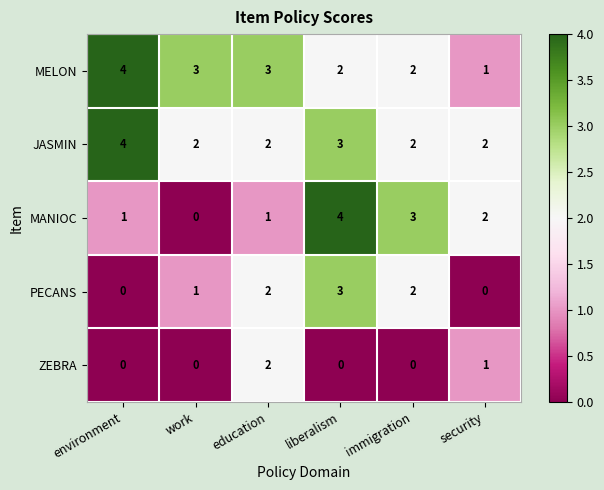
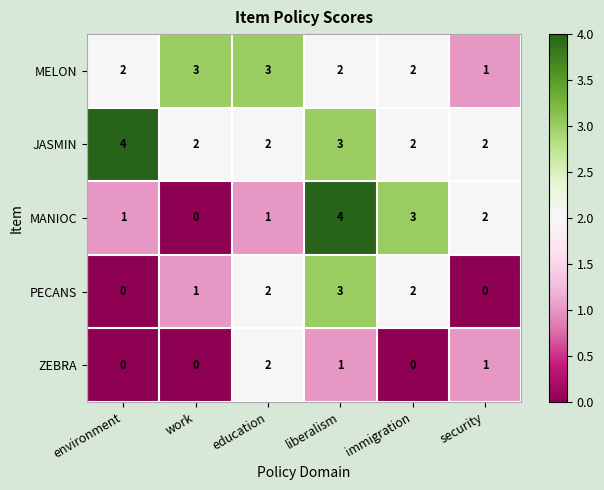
MELON, environment: 4 -> 2
ZEBRA, liberalism: 0 -> 1
